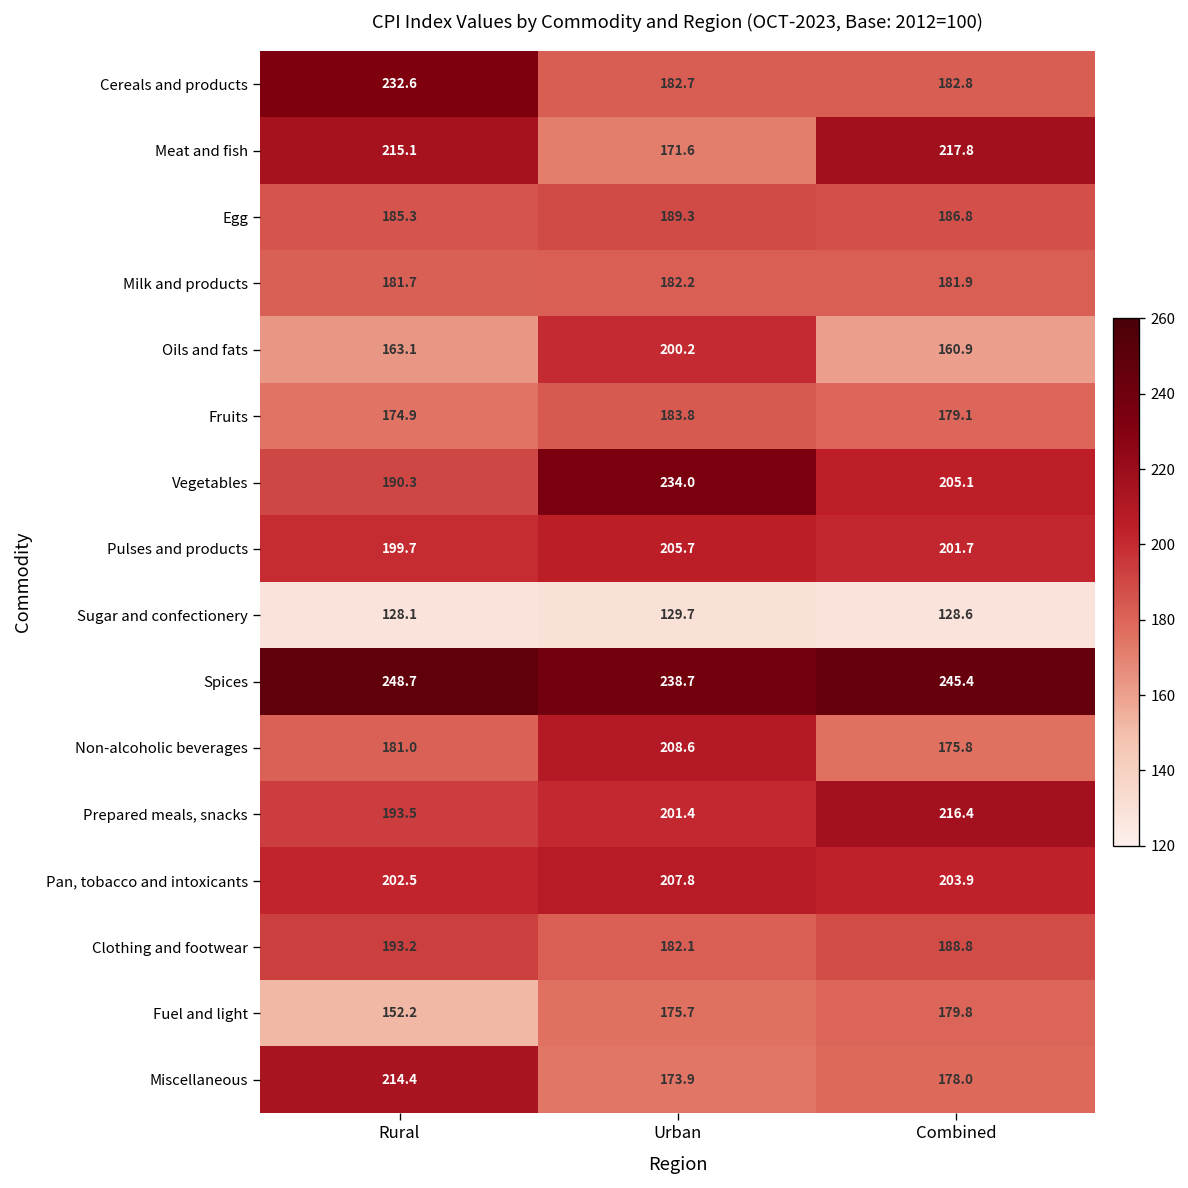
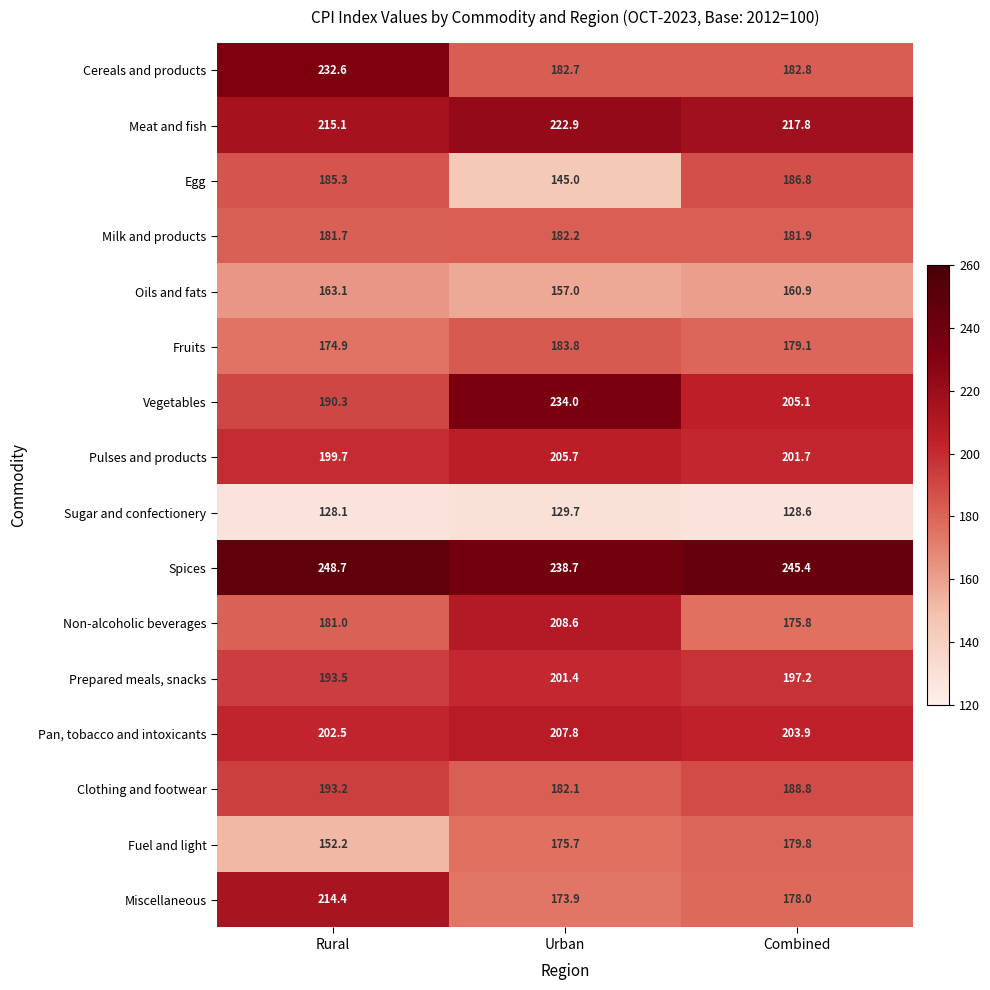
Meat and fish, Urban: 171.6 -> 222.9
Egg, Urban: 189.3 -> 145.0
Oils and fats, Urban: 200.2 -> 157.0
Prepared meals, snacks, Combined: 216.4 -> 197.2
